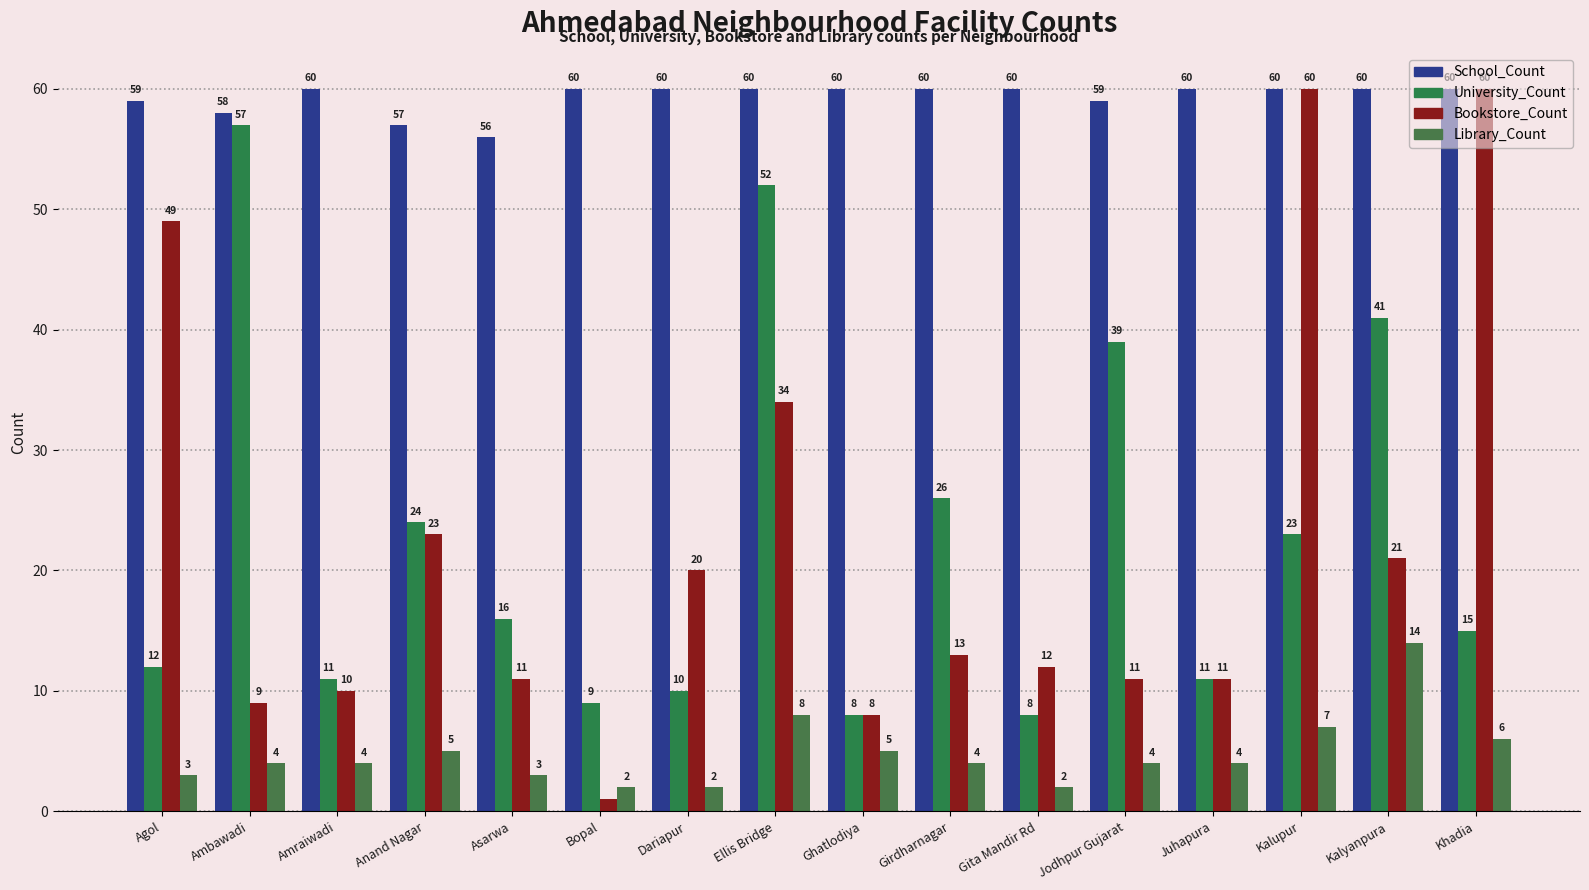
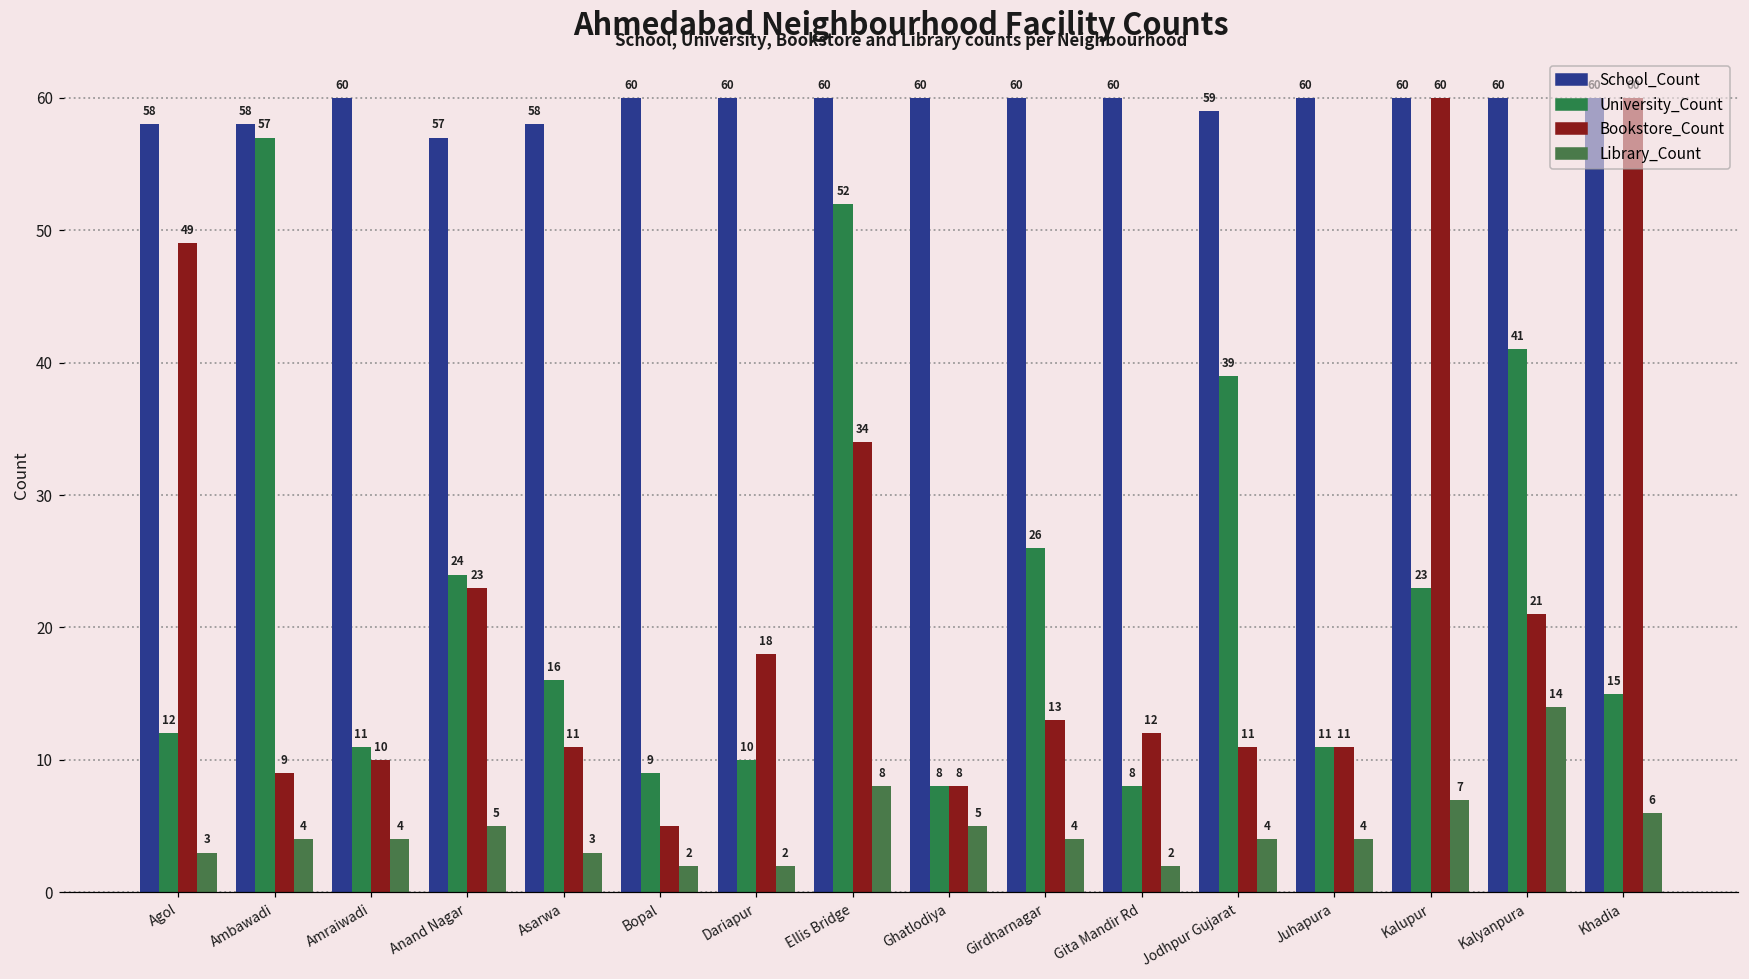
School_Count, Agol: 59 -> 58
School_Count, Asarwa: 56 -> 58
Bookstore_Count, Bopal: 1 -> 5
Bookstore_Count, Dariapur: 20 -> 18
